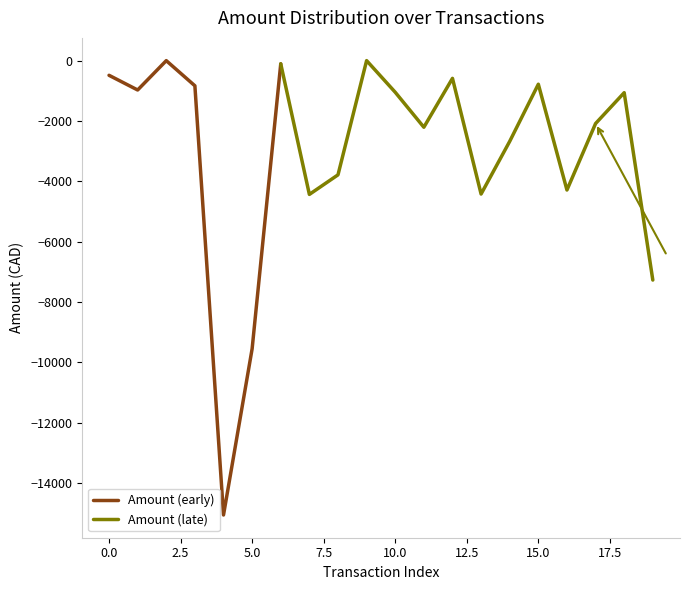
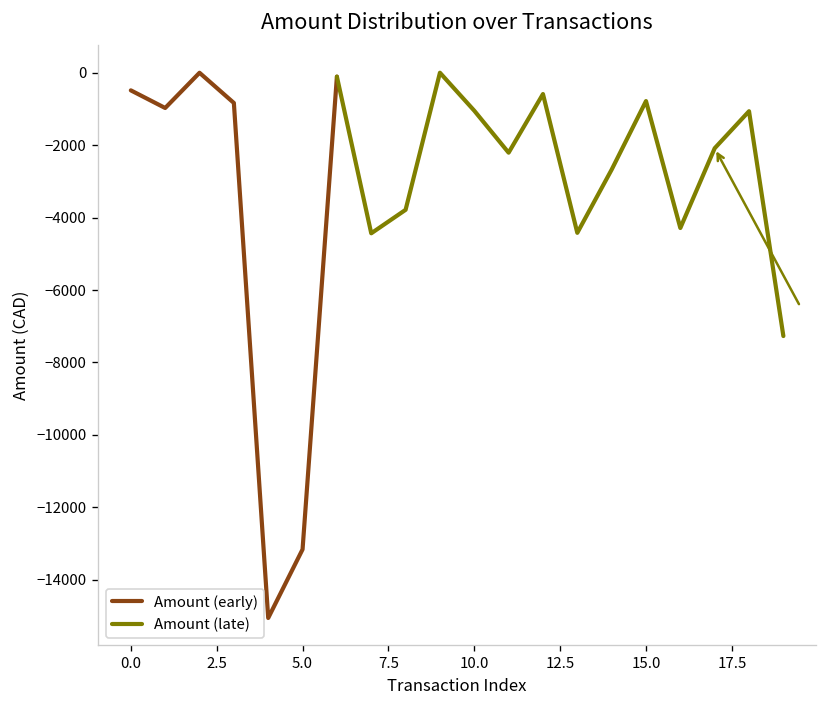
Amount (early), 5.0: -9500 -> -13200
